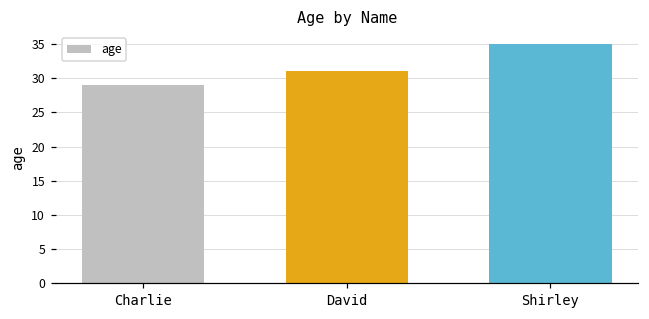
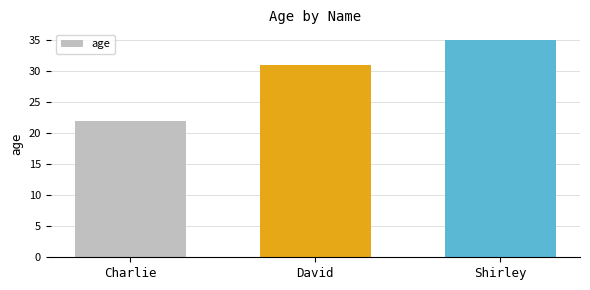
Charlie: 29 -> 22
